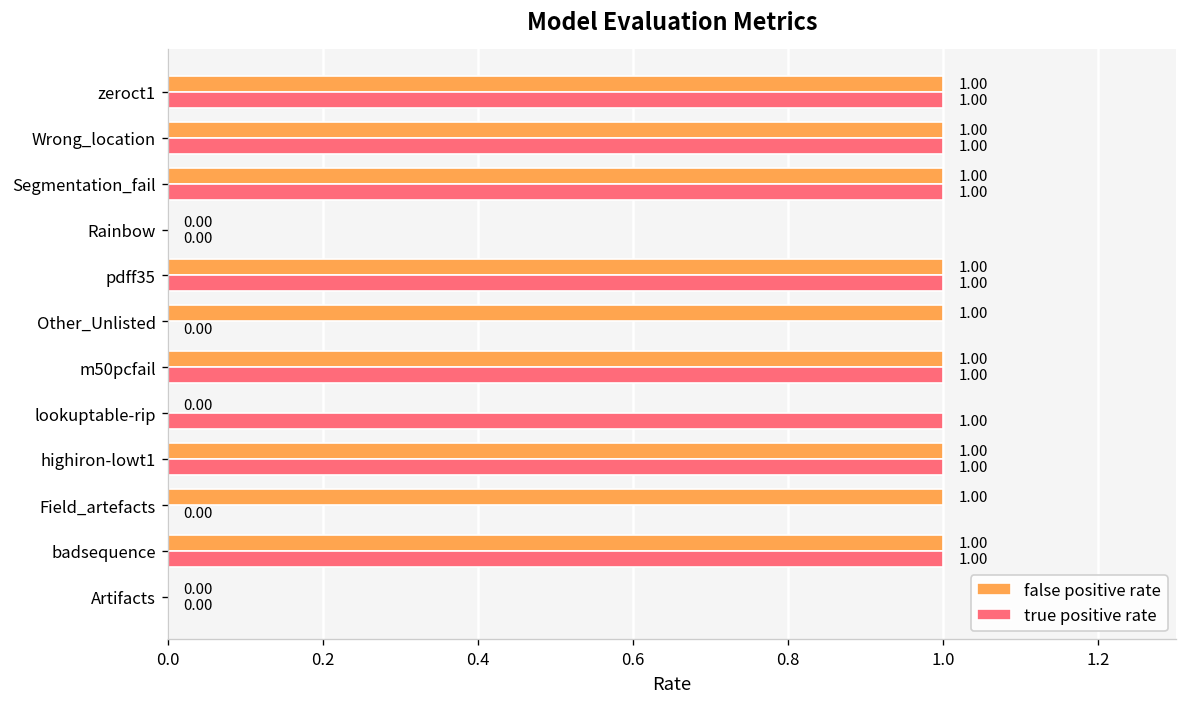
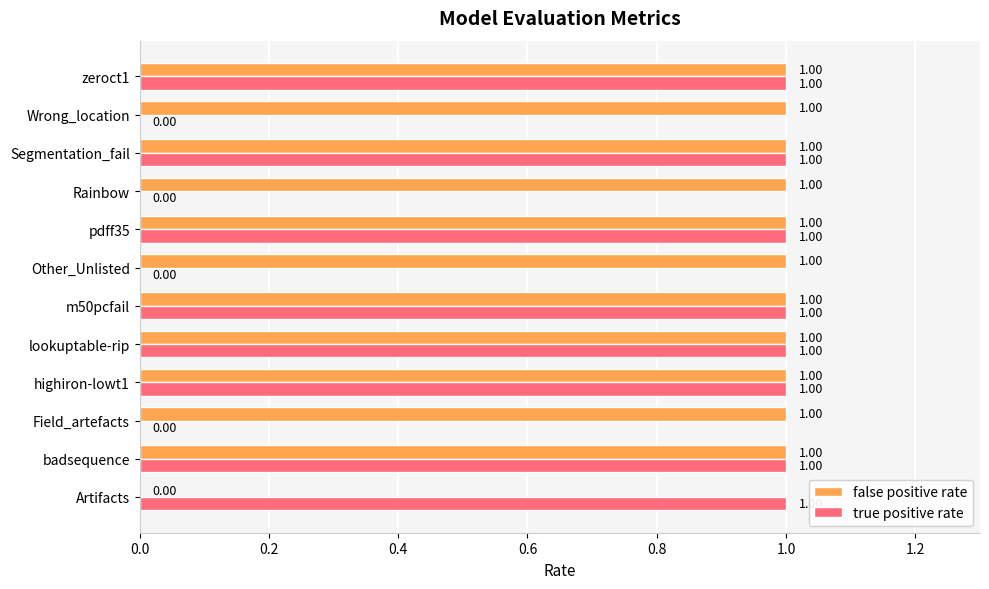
true positive rate, Wrong_location: 1.00 -> 0.00
false positive rate, Rainbow: 0.00 -> 1.00
false positive rate, lookuptable-rip: 0.00 -> 1.00
true positive rate, Artifacts: 0 -> 1
